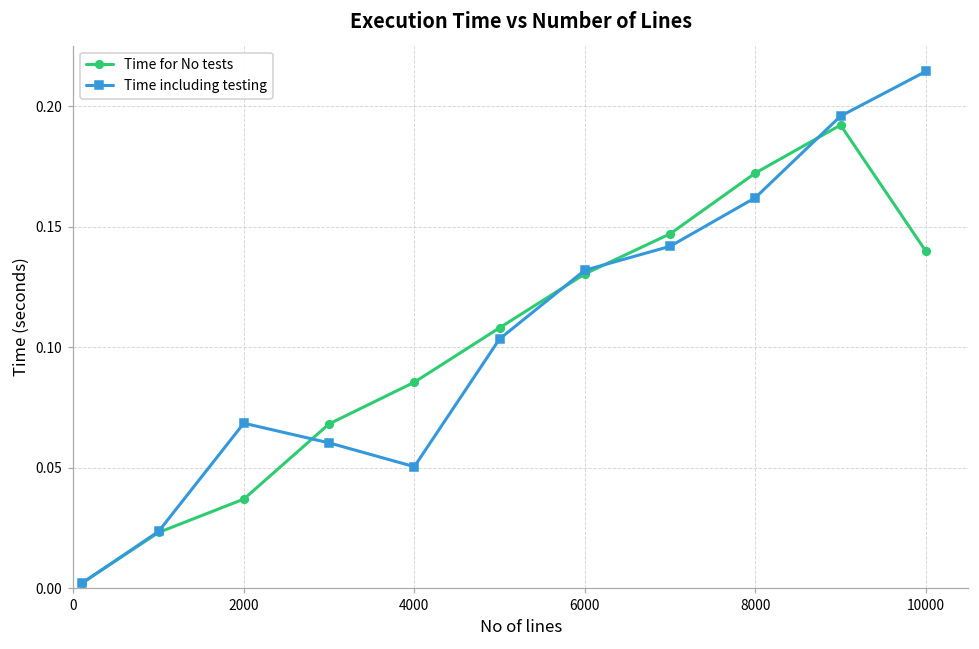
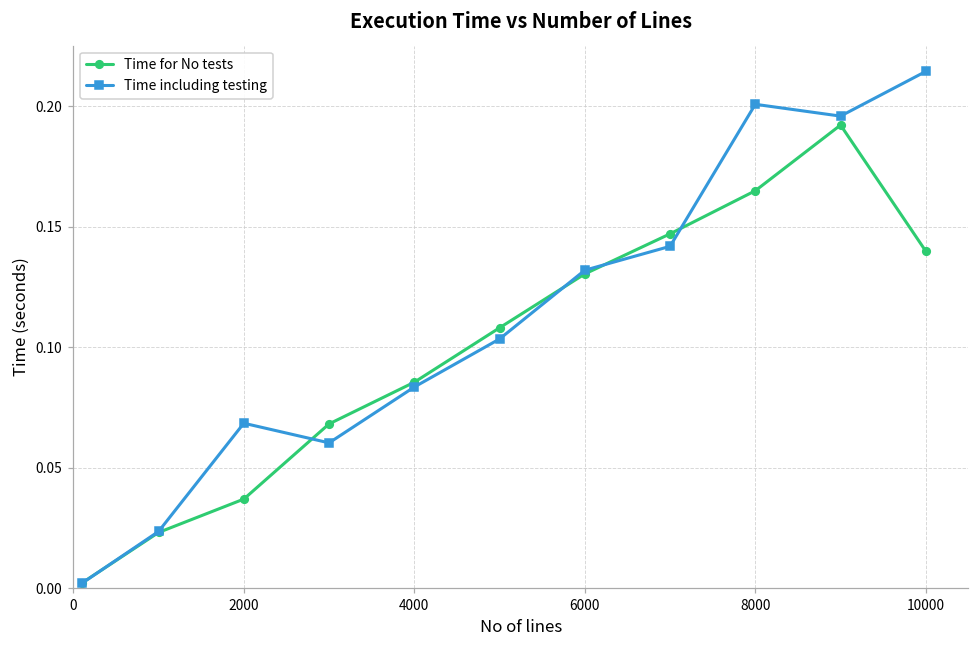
Time including testing, 4000: 0.050 -> 0.083
Time for No tests, 8000: 0.172 -> 0.165
Time including testing, 8000: 0.162 -> 0.201
